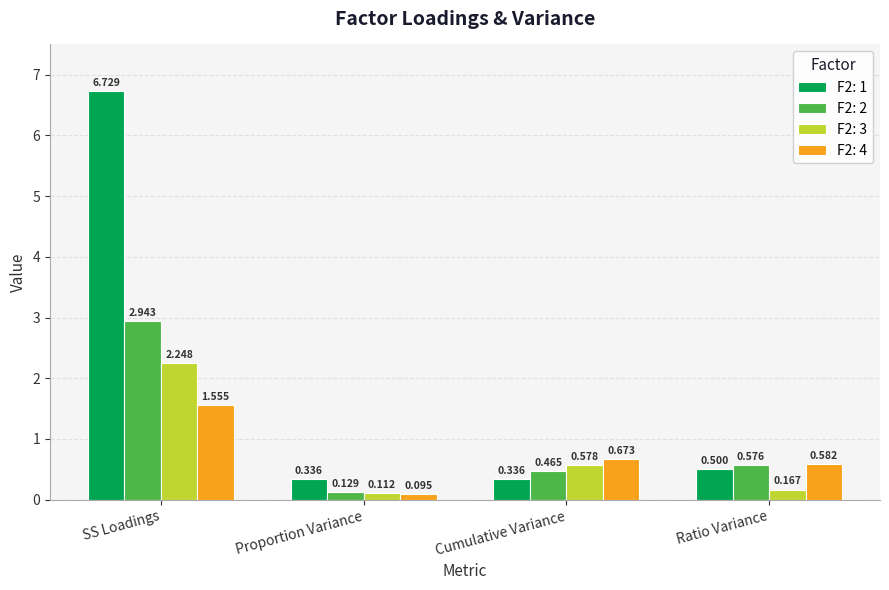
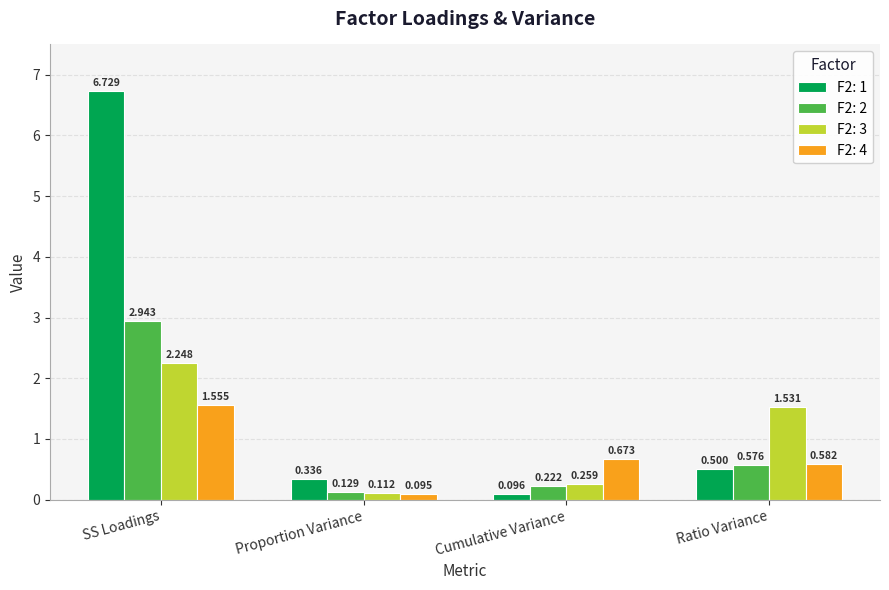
F2: 1, Cumulative Variance: 0.336 -> 0.096
F2: 2, Cumulative Variance: 0.465 -> 0.222
F2: 3, Cumulative Variance: 0.578 -> 0.259
F2: 3, Ratio Variance: 0.167 -> 1.531
